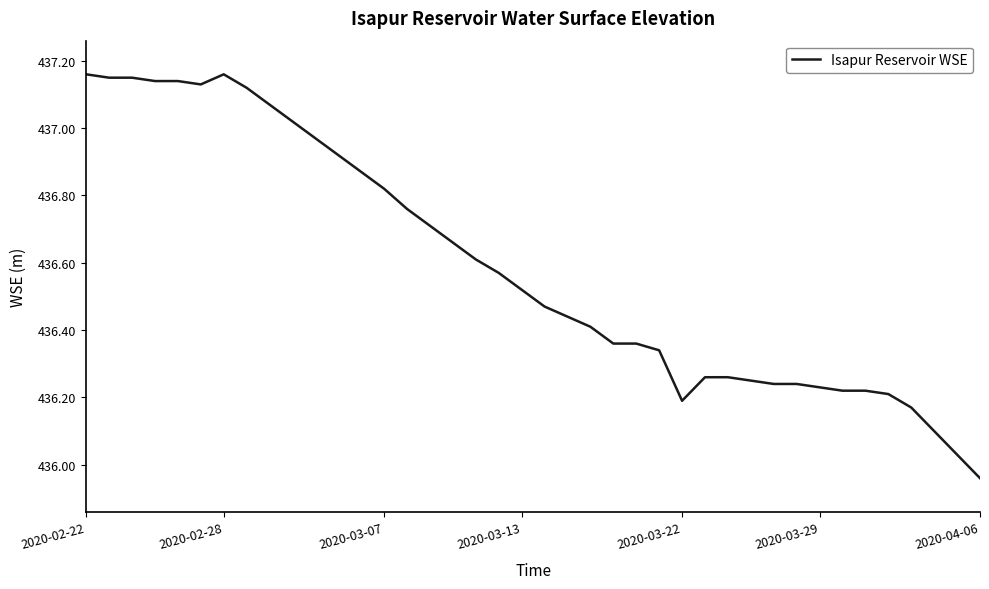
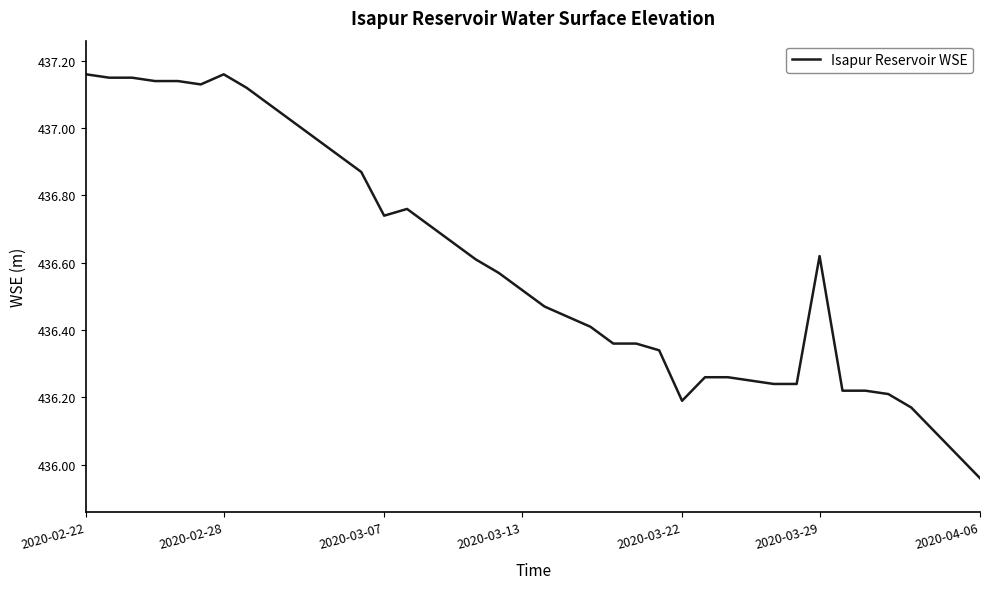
2020-03-07: 436.82 -> 436.74
2020-03-29: 436.23 -> 436.62
